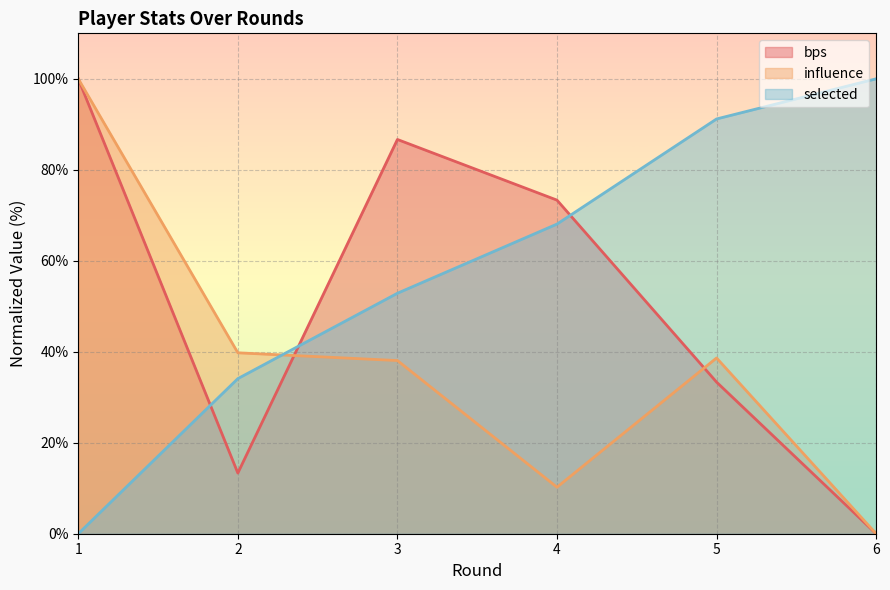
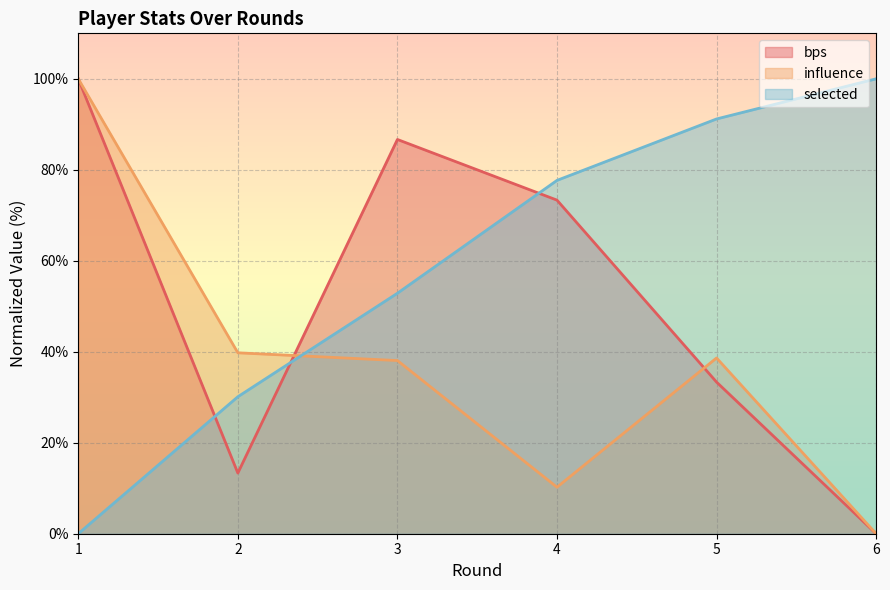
selected, 2: 34% -> 30%
selected, 4: 68% -> 78%
